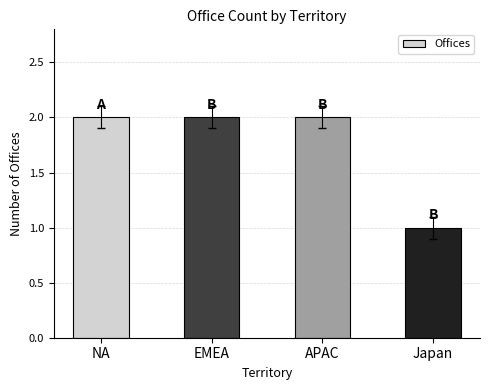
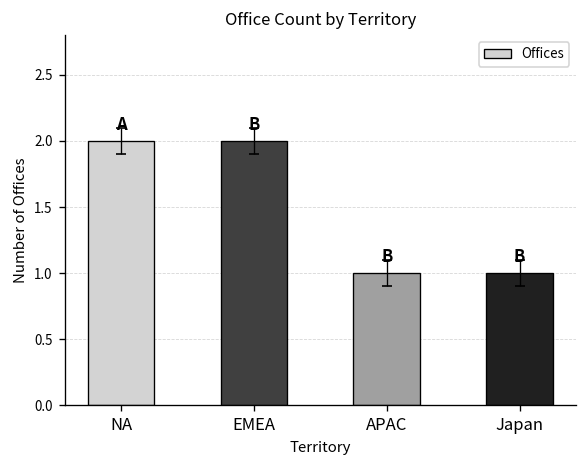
Offices, APAC: 2 -> 1
